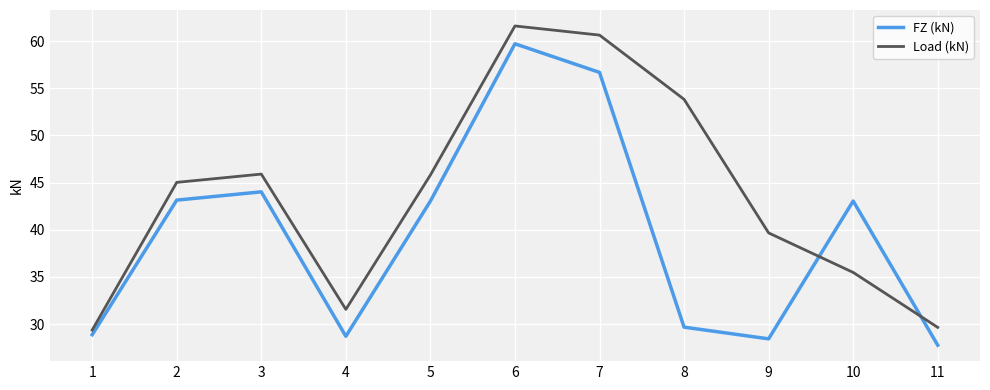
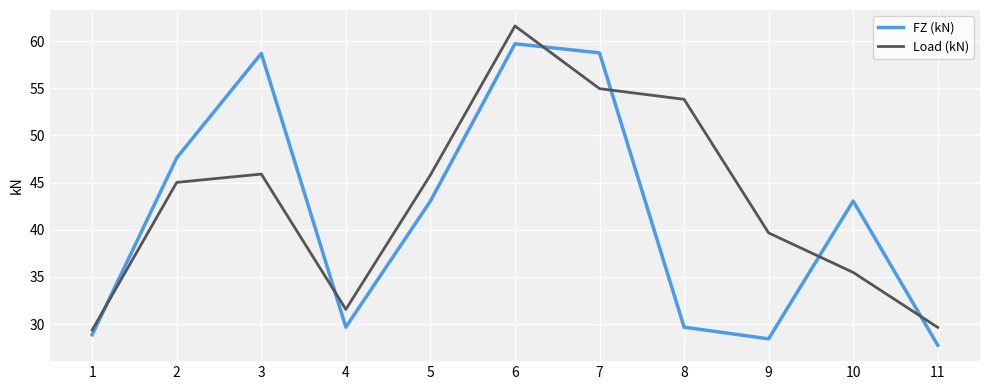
FZ (kN), 2: 43 -> 48
FZ (kN), 3: 44 -> 59
FZ (kN), 4: 29 -> 30
FZ (kN), 7: 57 -> 59
Load (kN), 7: 61 -> 55
